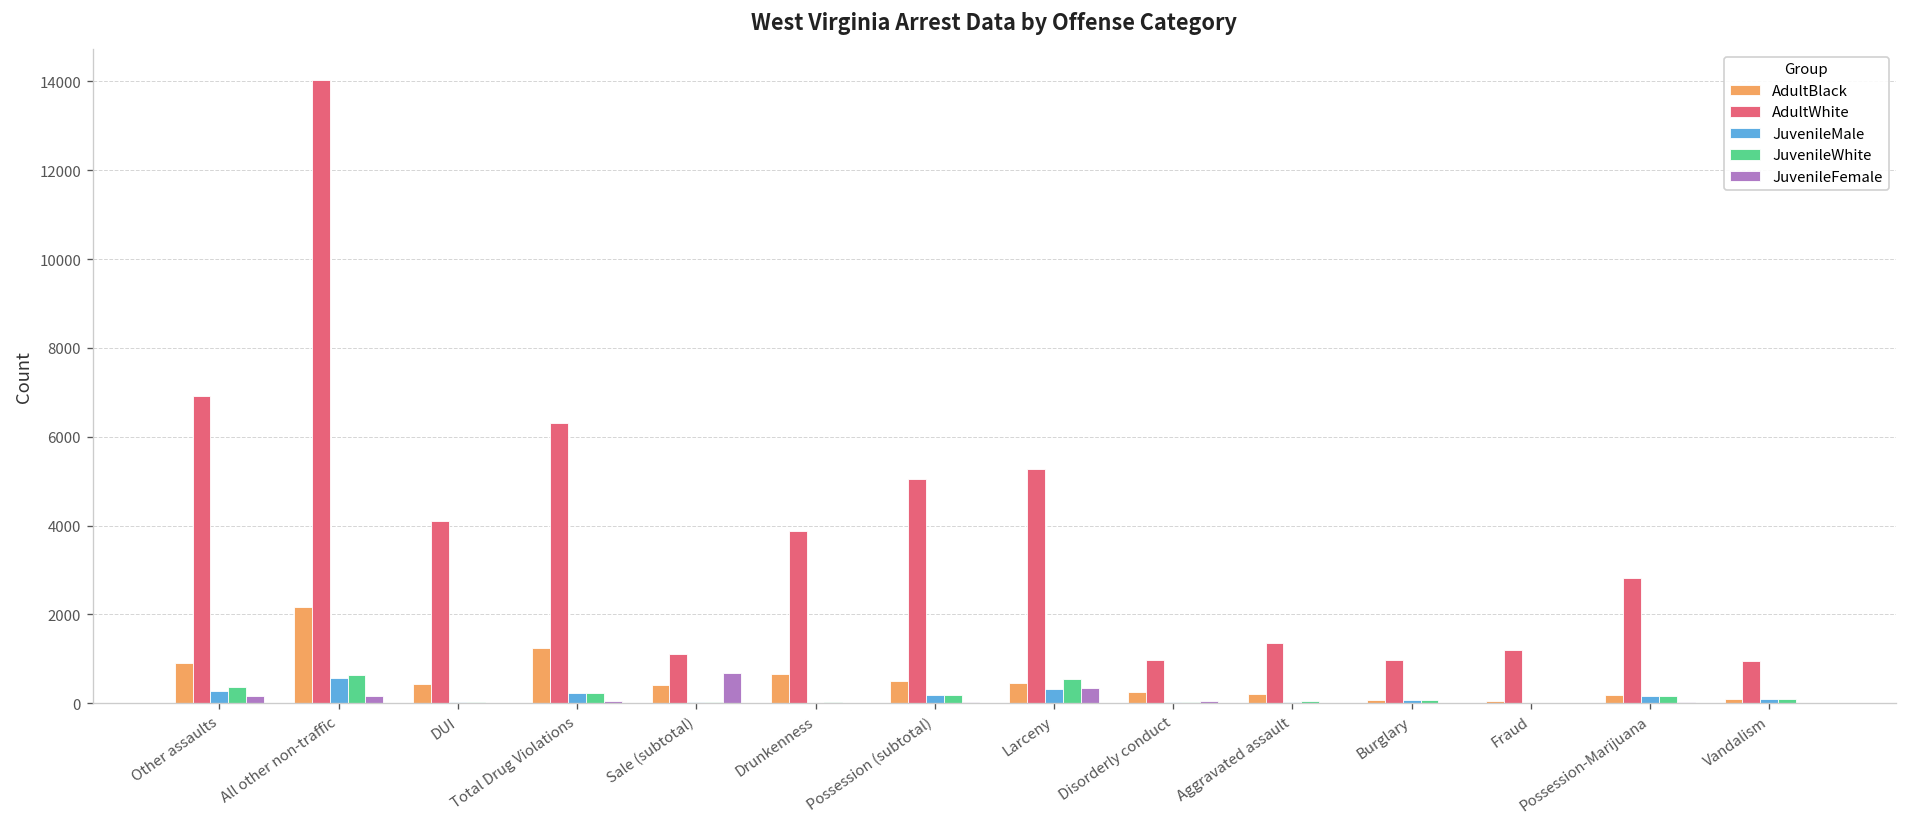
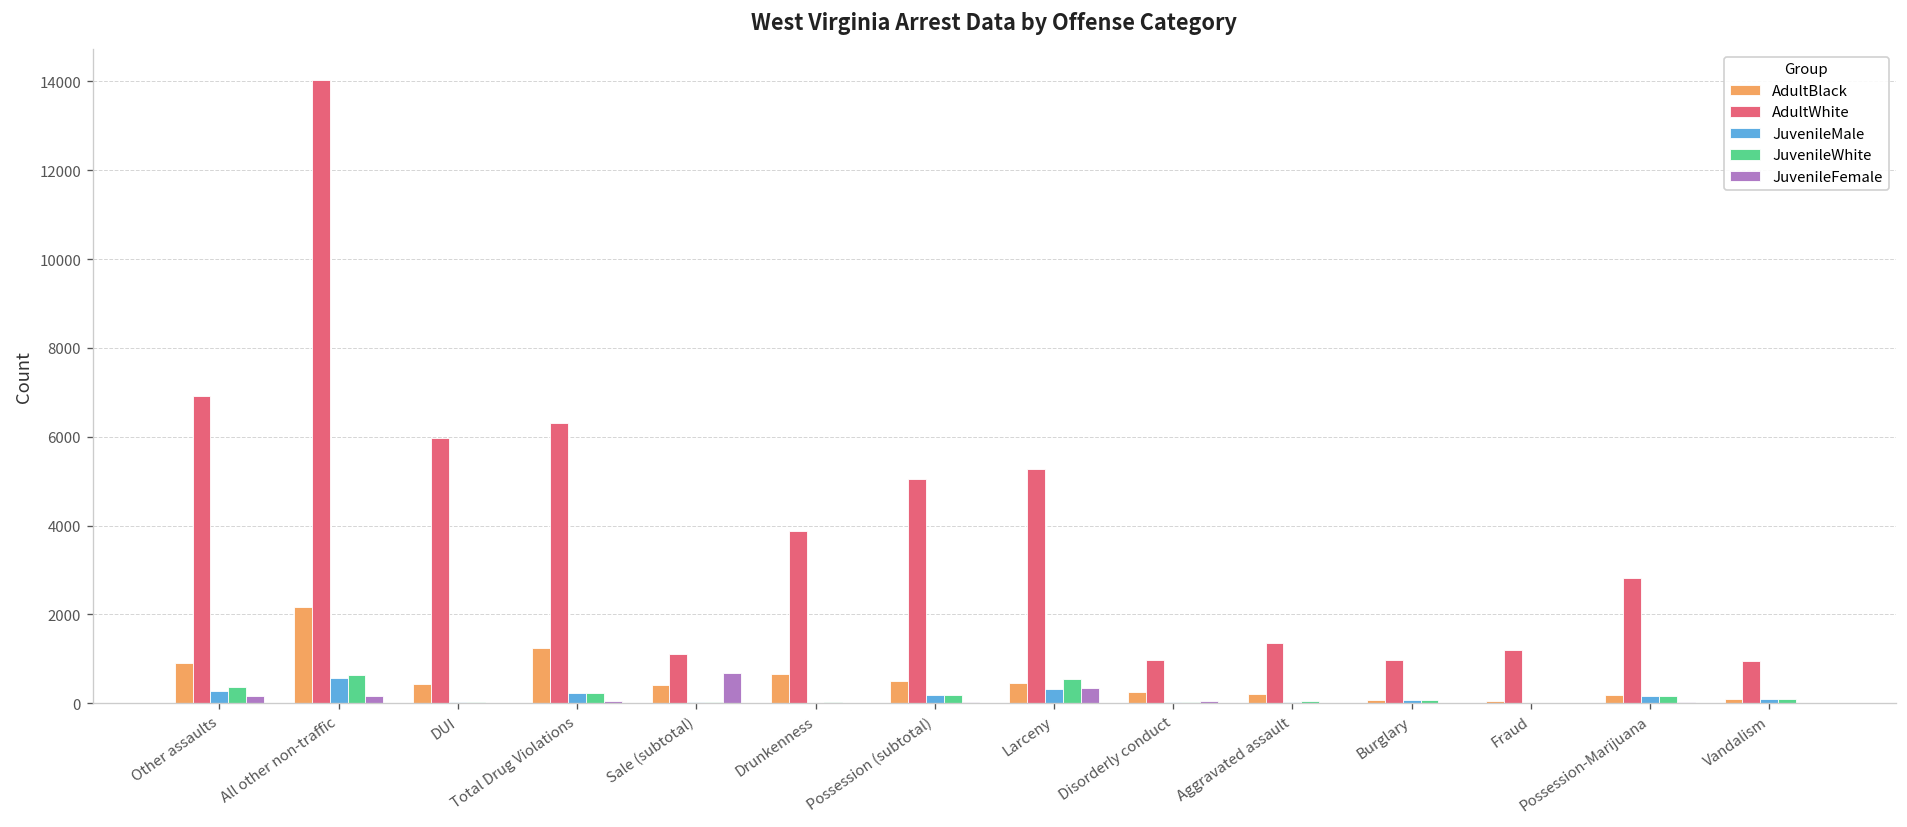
AdultWhite, DUI: 4100 -> 6000
